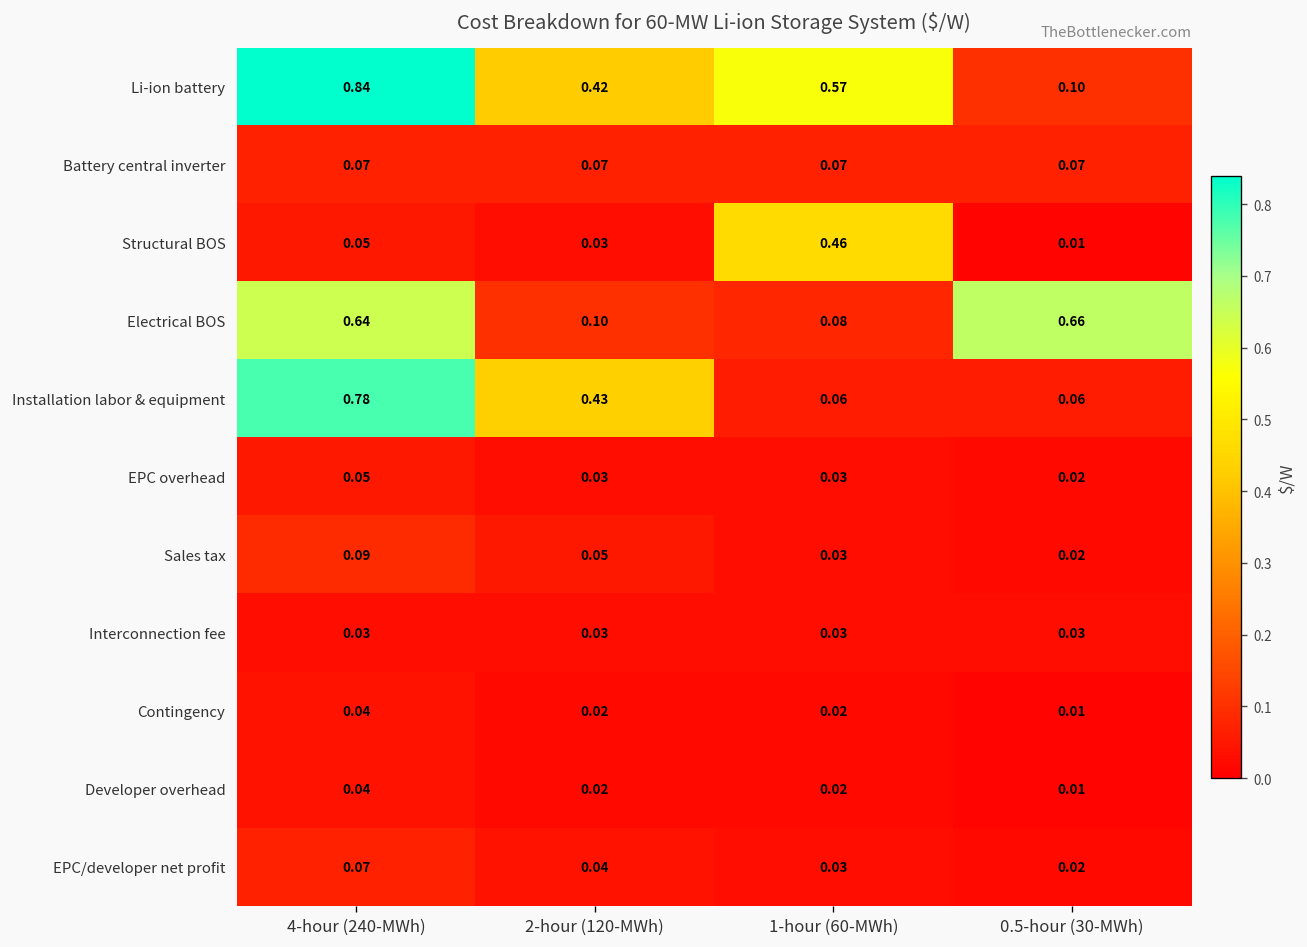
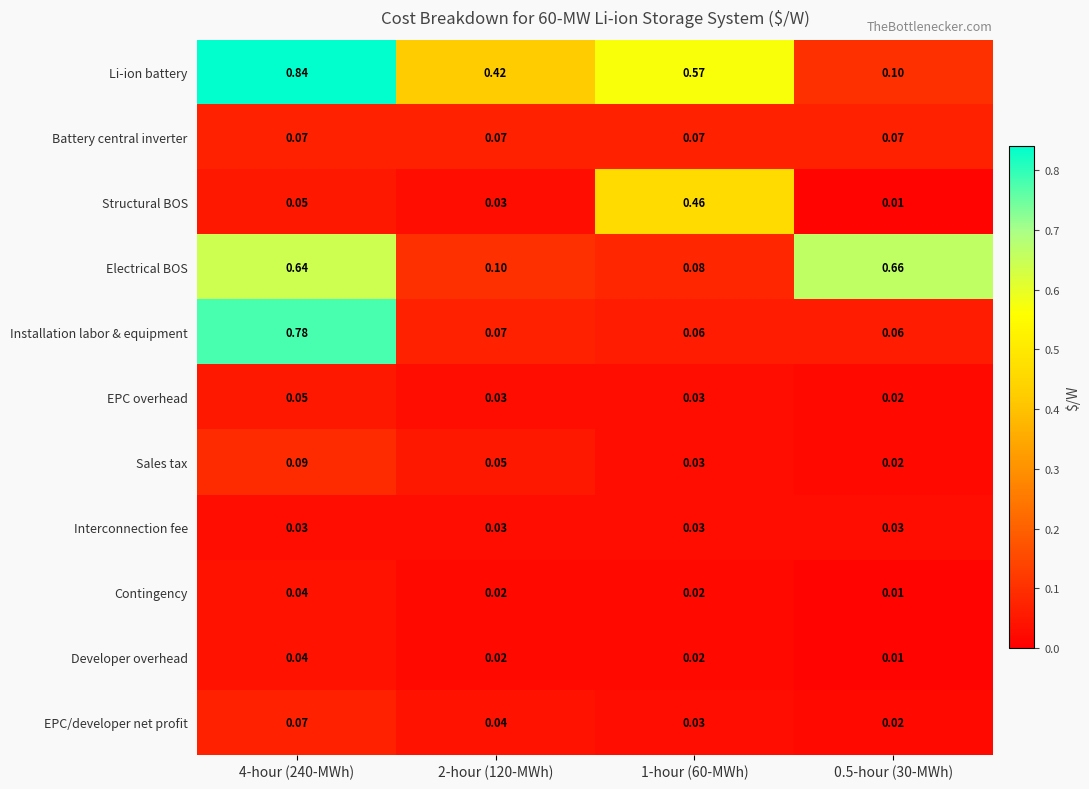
Installation labor & equipment, 2-hour (120-MWh): 0.43 -> 0.07
